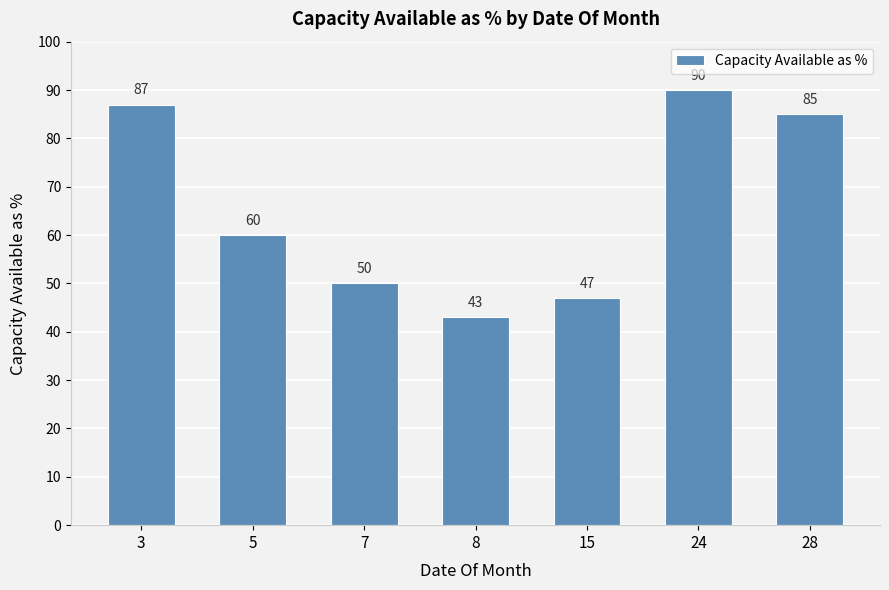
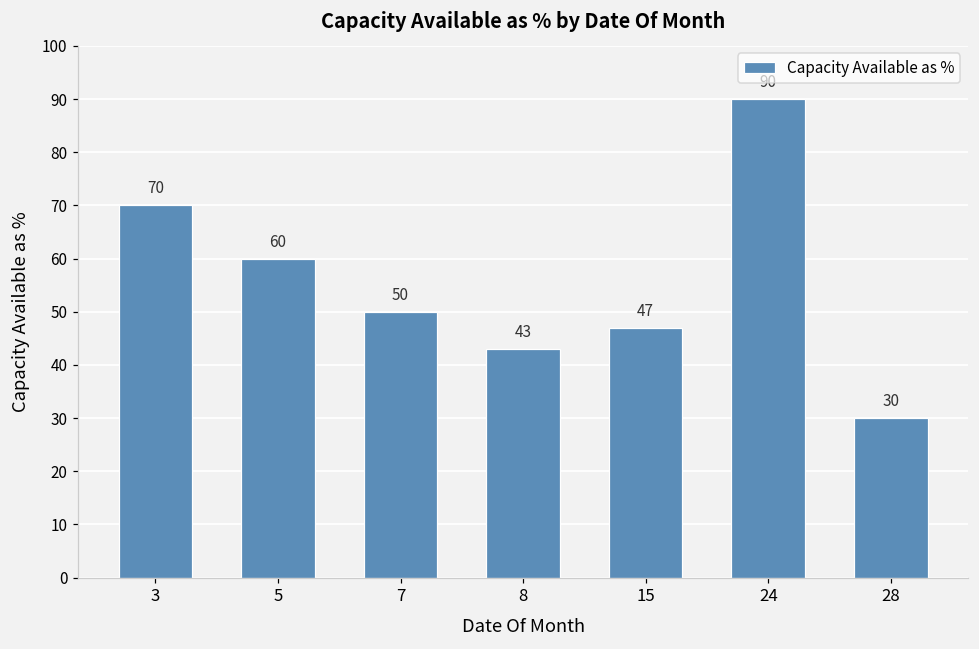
3: 87 -> 70
28: 85 -> 30
